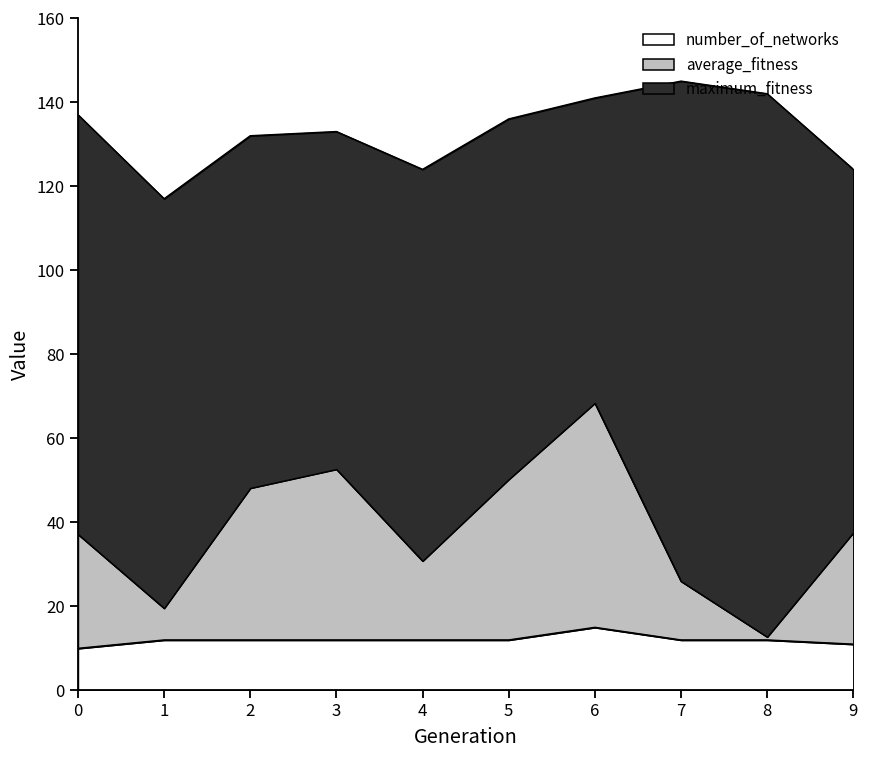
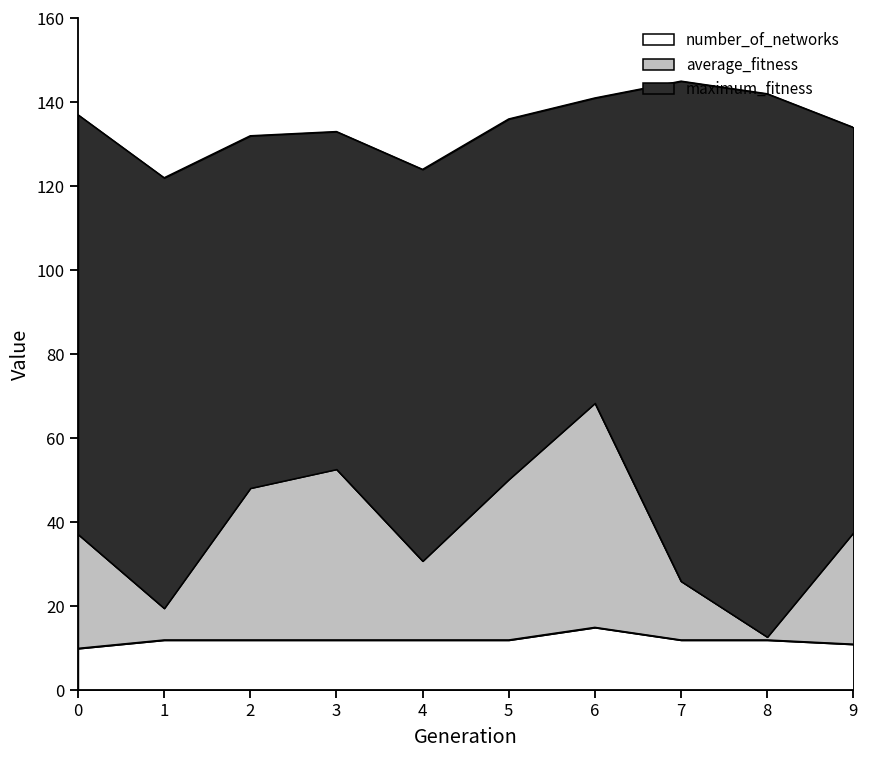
maximum_fitness, 1: 117 -> 122
maximum_fitness, 9: 124 -> 134
